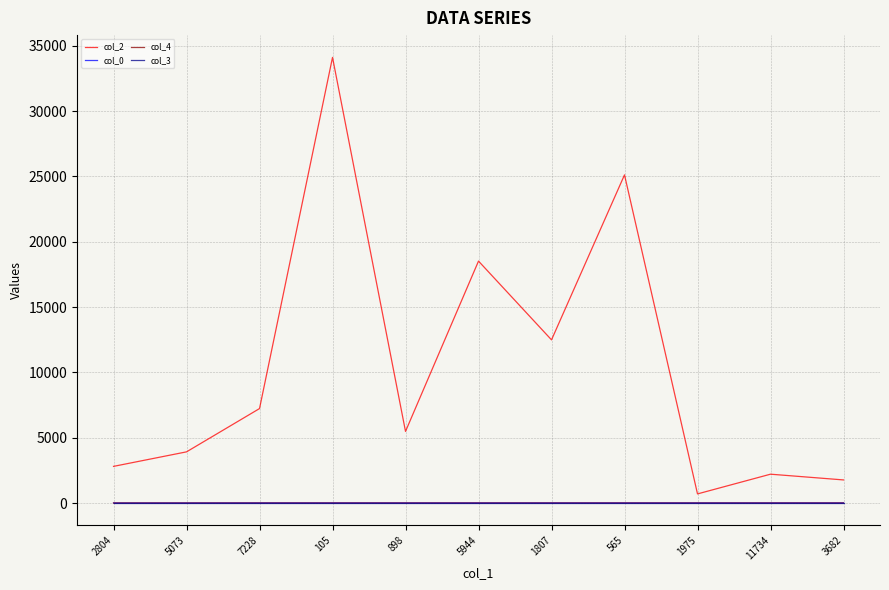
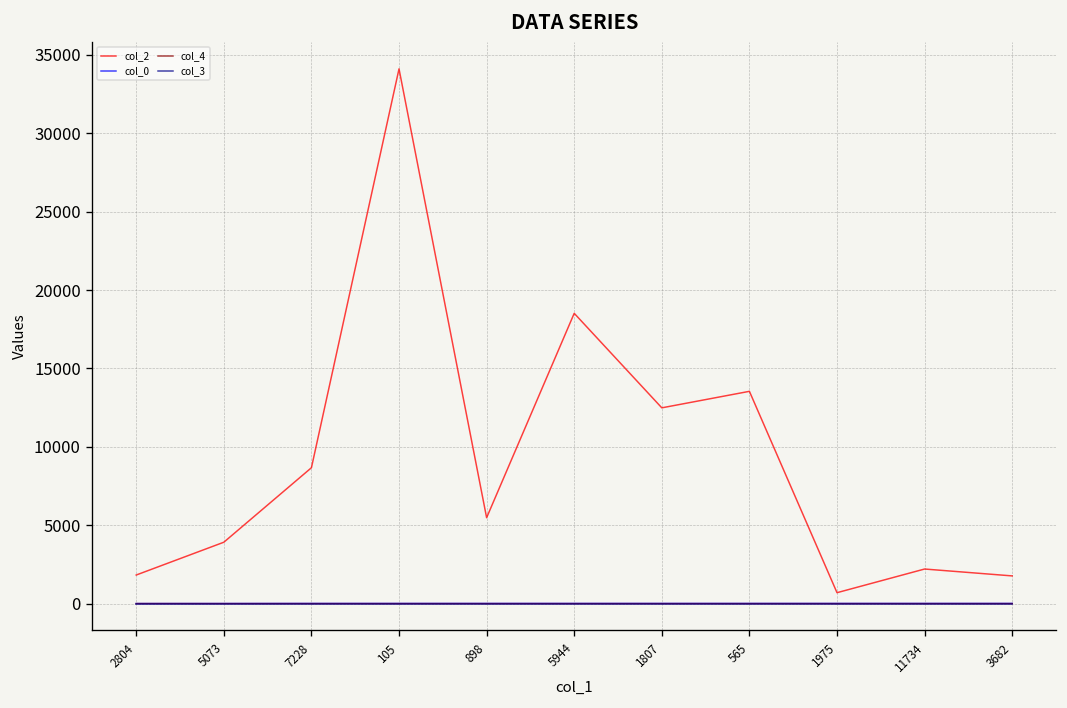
col_2, 2804: 2800 -> 1800
col_2, 7228: 7200 -> 8700
col_2, 565: 25100 -> 13500
